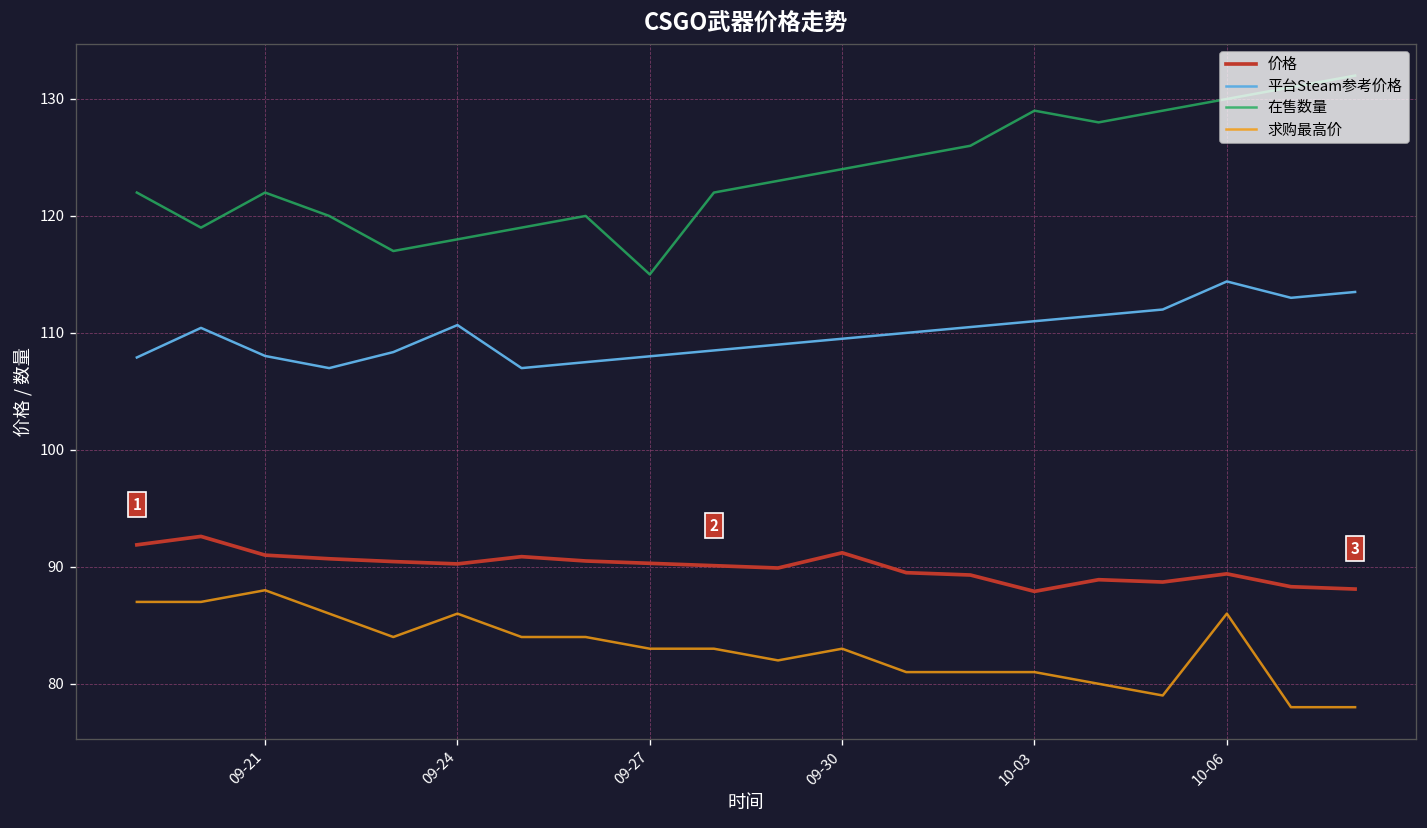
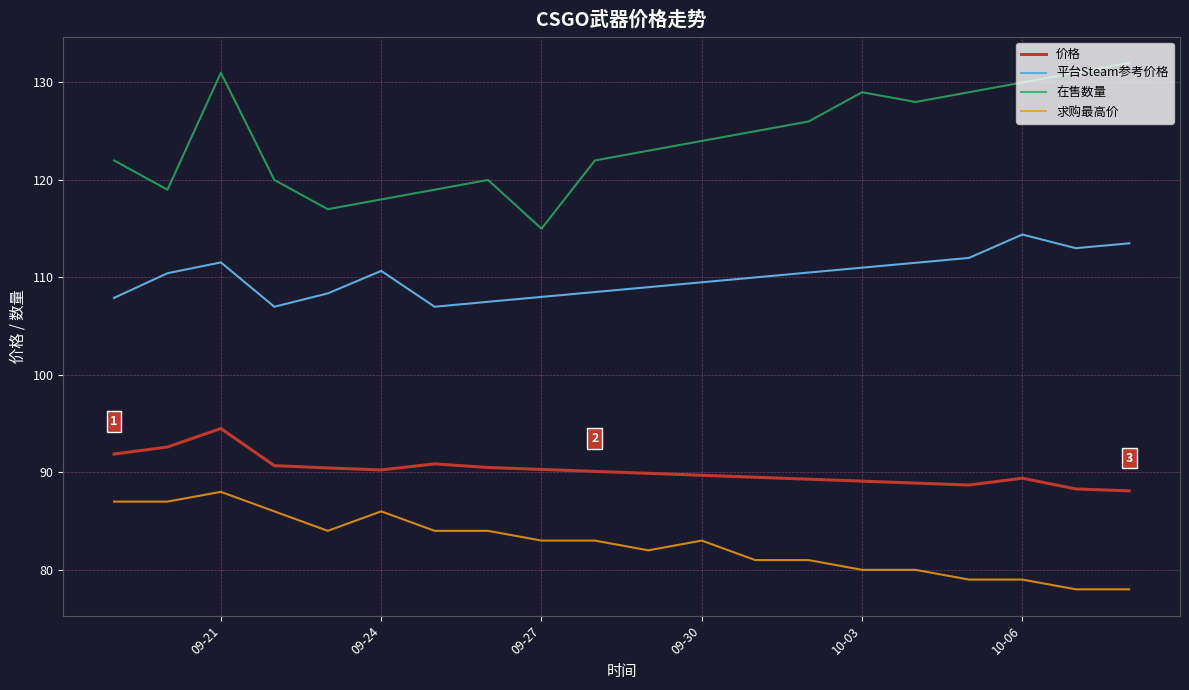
价格, 09-21: 91 -> 95
平台Steam参考价格, 09-21: 108 -> 112
在售数量, 09-21: 122 -> 131
价格, 09-30: 91 -> 90
价格, 10-03: 88 -> 89
求购最高价, 10-03: 81 -> 80
求购最高价, 10-06: 86 -> 79
